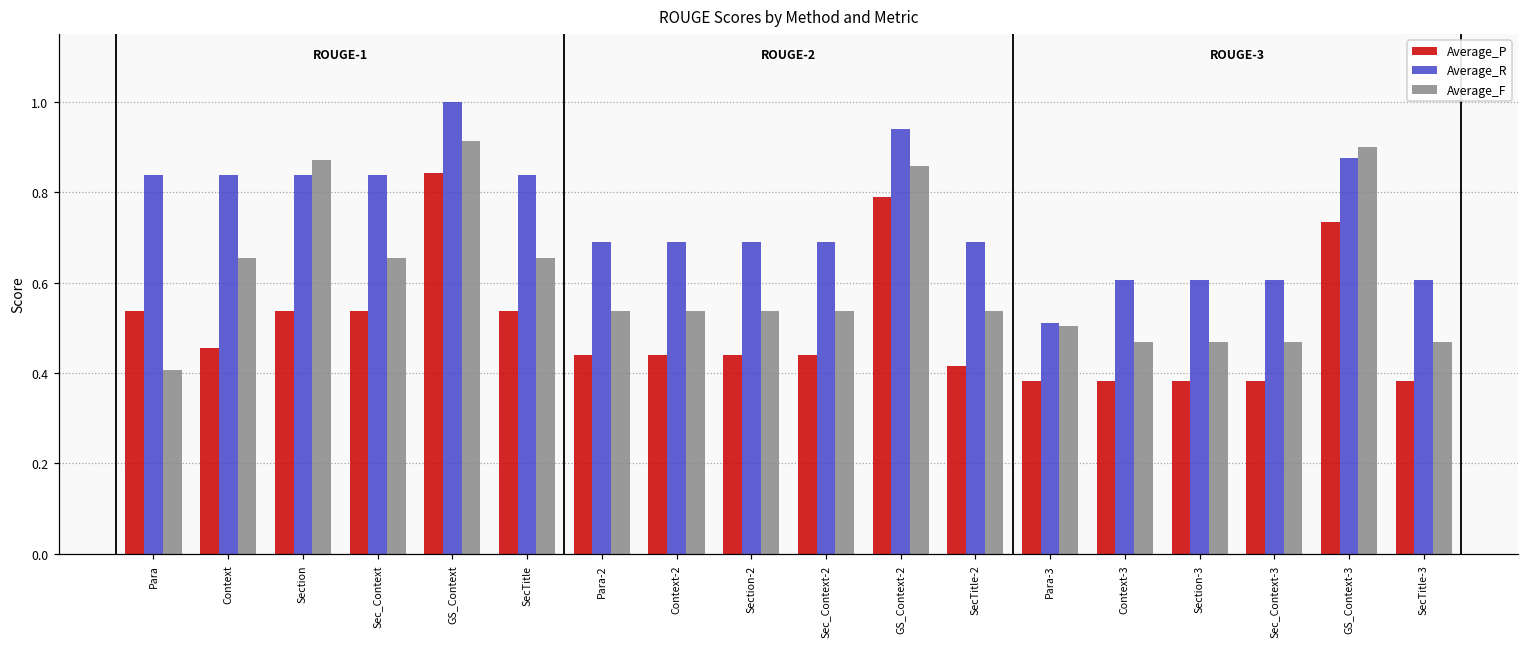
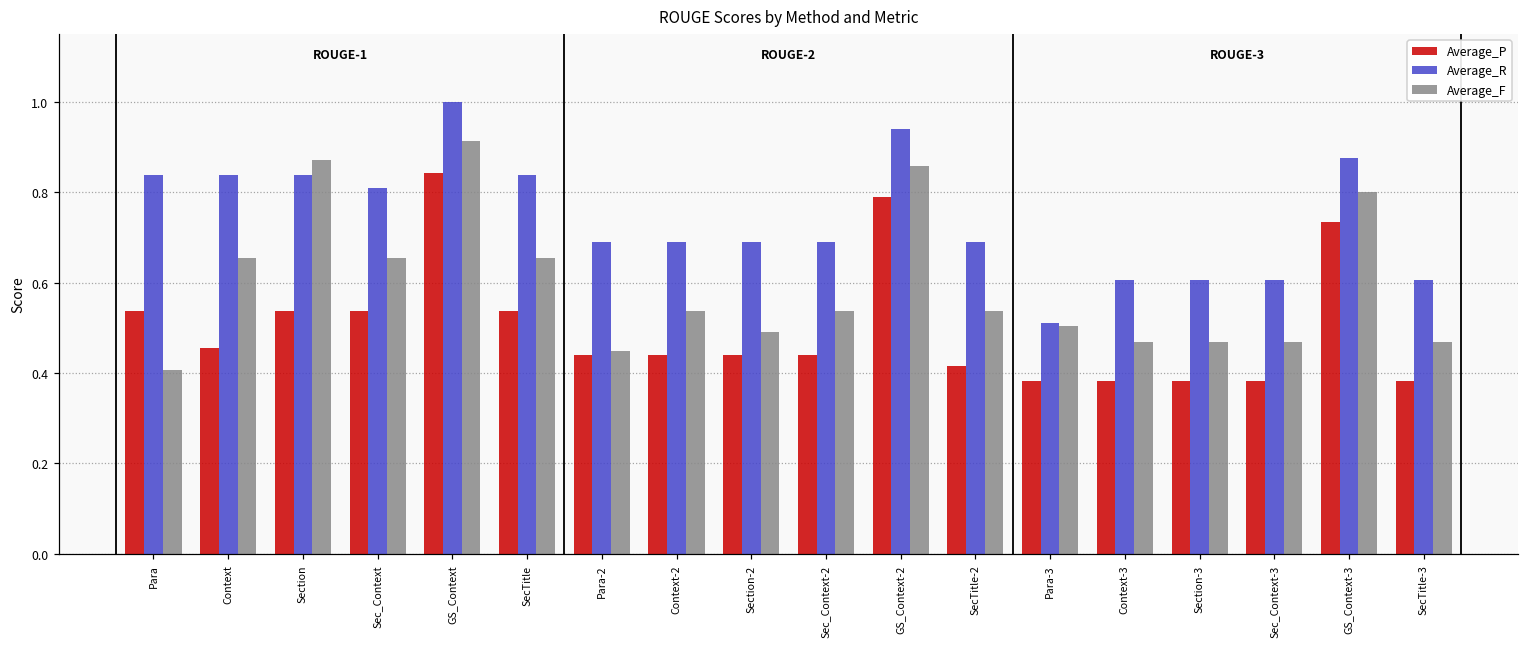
Average_R, Sec_Context: 0.84 -> 0.81
Average_F, Para-2: 0.54 -> 0.45
Average_F, Section-2: 0.54 -> 0.49
Average_F, GS_Context-3: 0.9 -> 0.8
